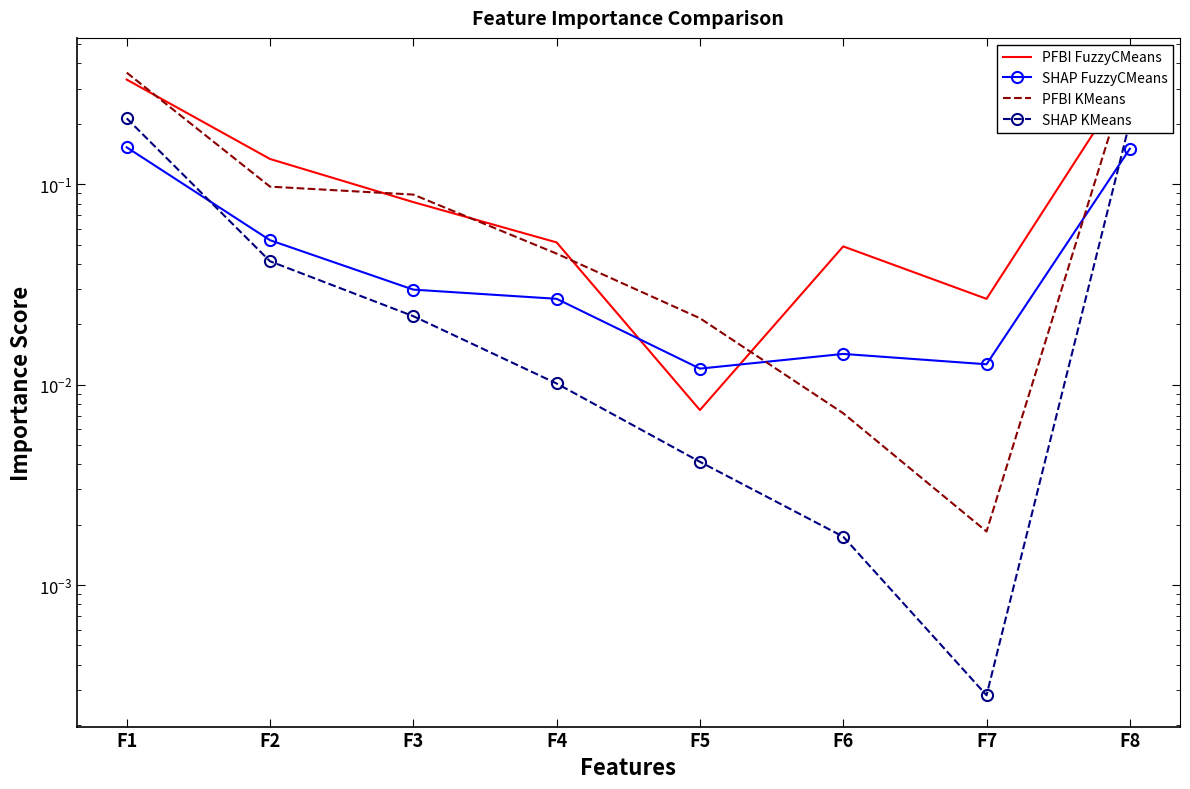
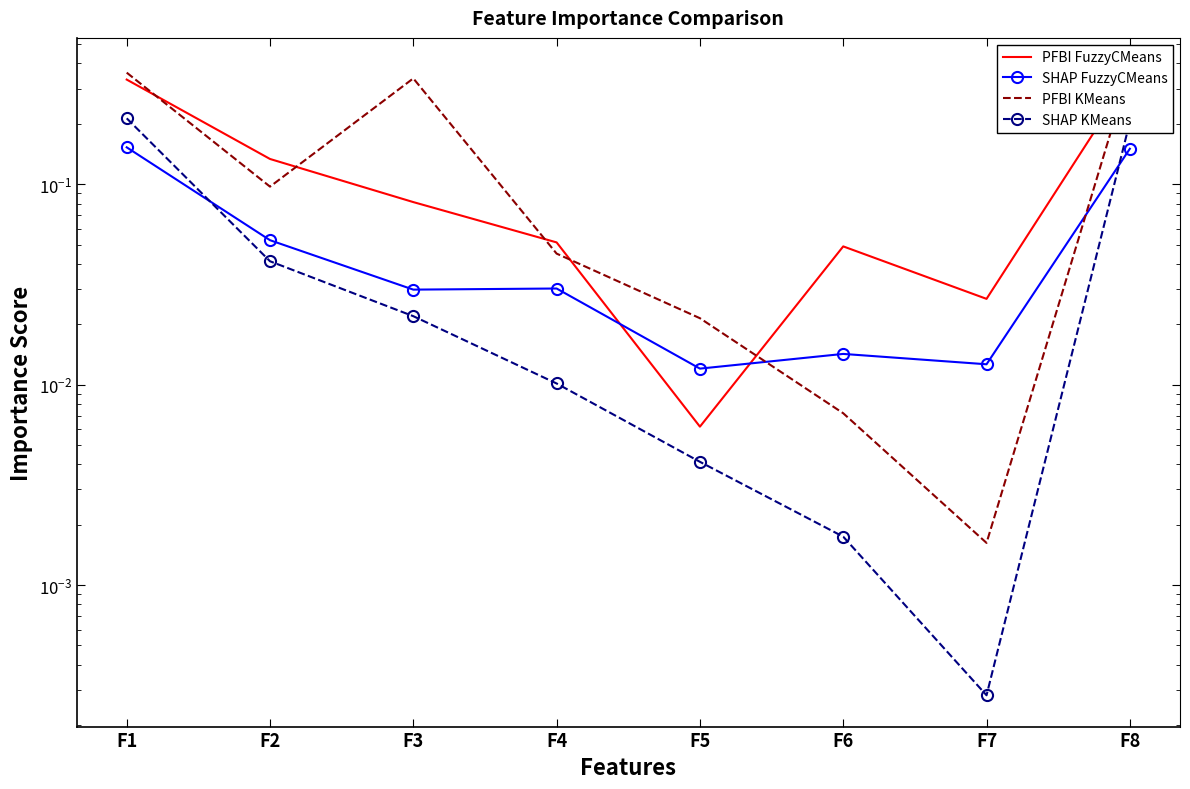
PFBI KMeans, F3: 0.09 -> 0.34
SHAP FuzzyCMeans, F4: 0.027 -> 0.030
PFBI FuzzyCMeans, F5: 0.0075 -> 0.0062
PFBI KMeans, F7: 0.0019 -> 0.0016
